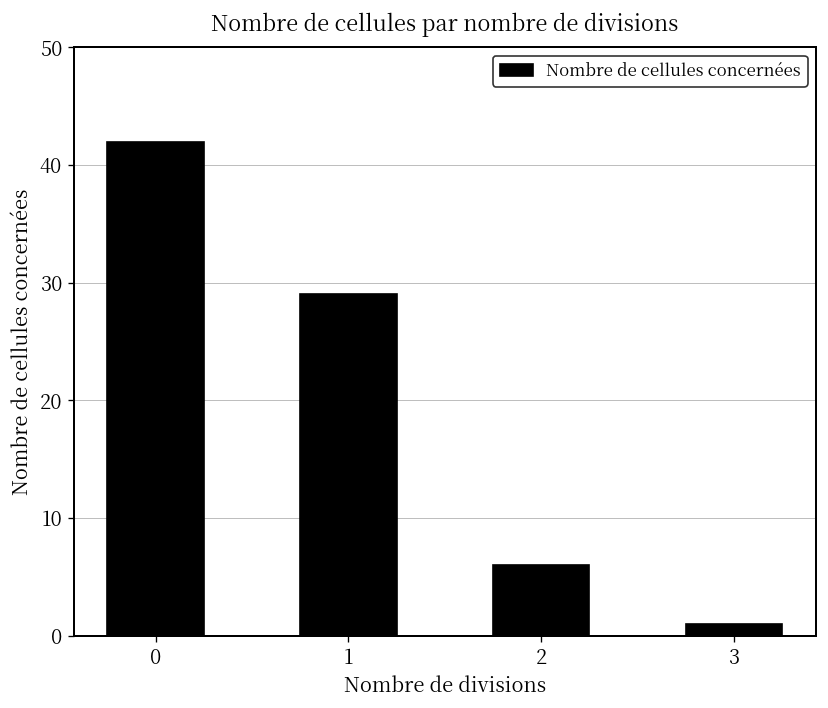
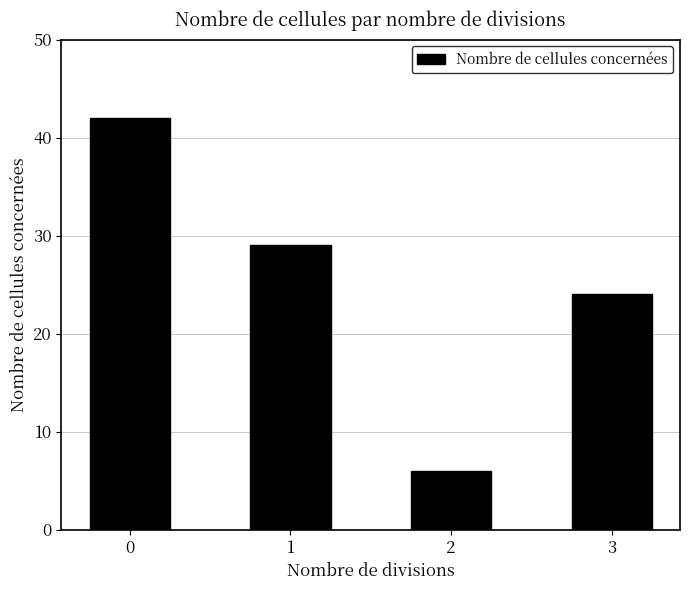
3: 1 -> 24
